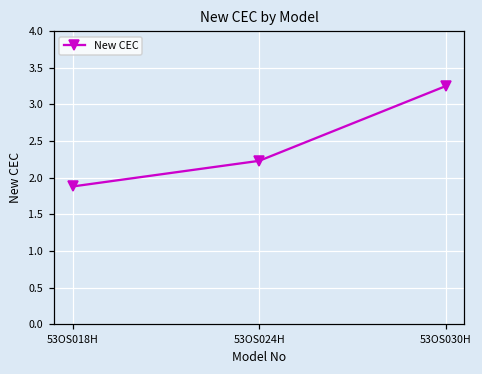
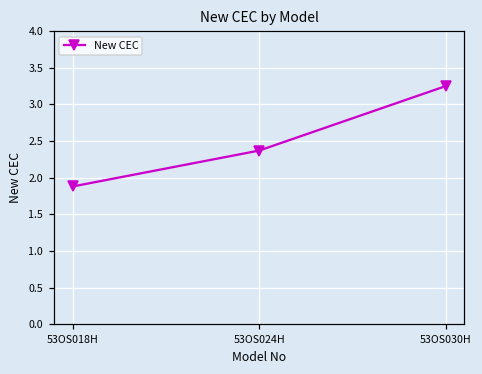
53OS024H: 2.2 -> 2.4
